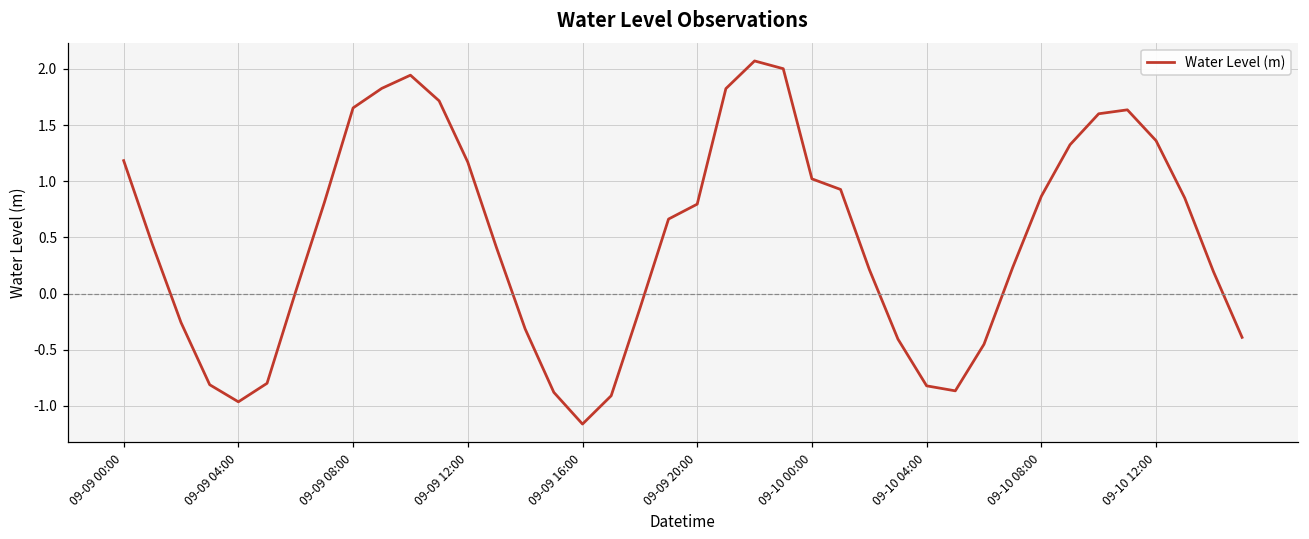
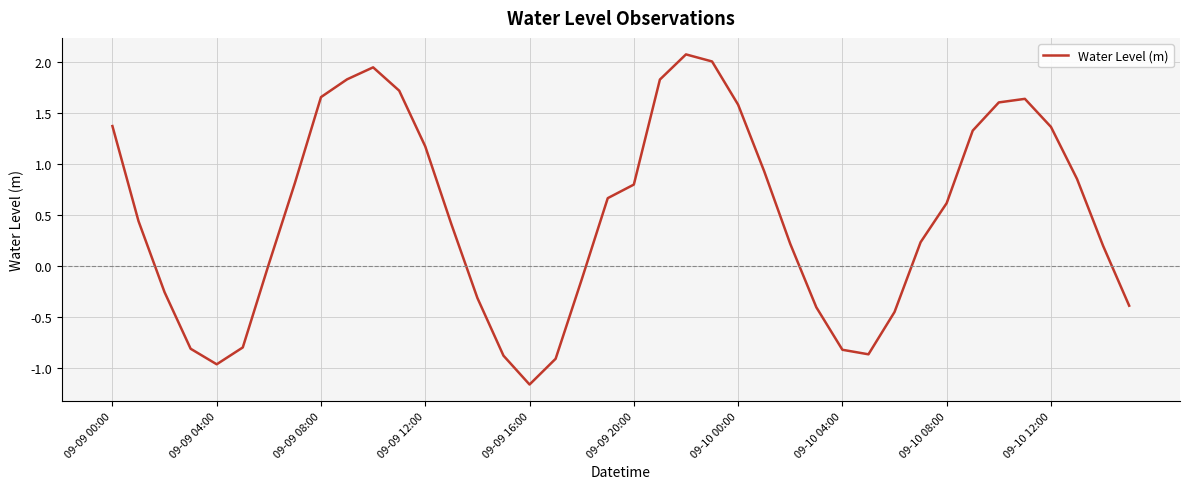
09-09 00:00: 1.18 -> 1.37
09-10 00:00: 1.02 -> 1.58
09-10 08:00: 0.87 -> 0.61
